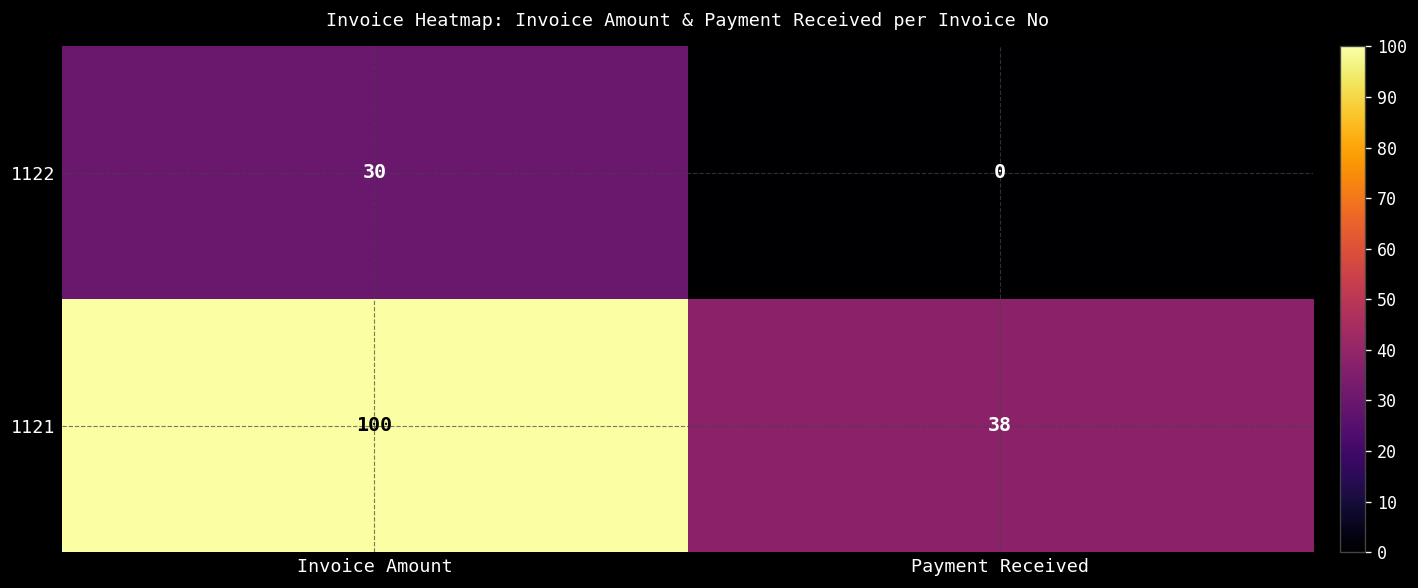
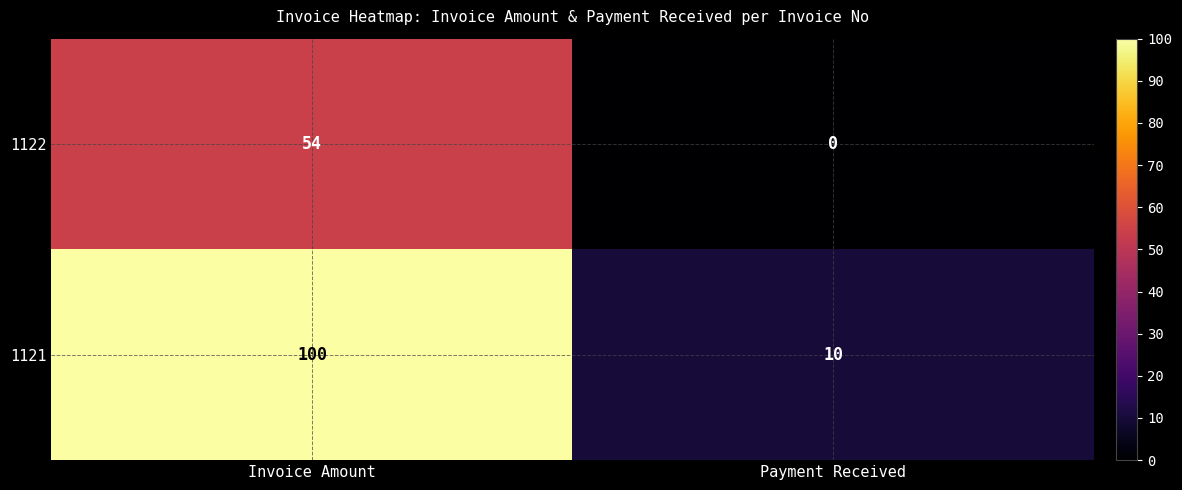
1122, Invoice Amount: 30 -> 54
1121, Payment Received: 38 -> 10
